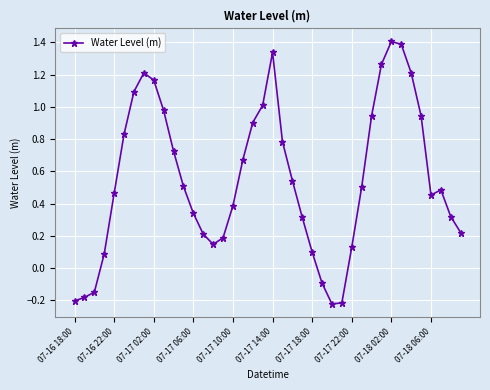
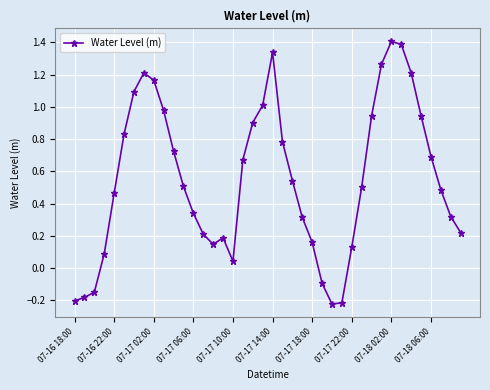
07-17 10:00: 0.39 -> 0.04
07-17 18:00: 0.10 -> 0.16
07-18 06:00: 0.45 -> 0.69
